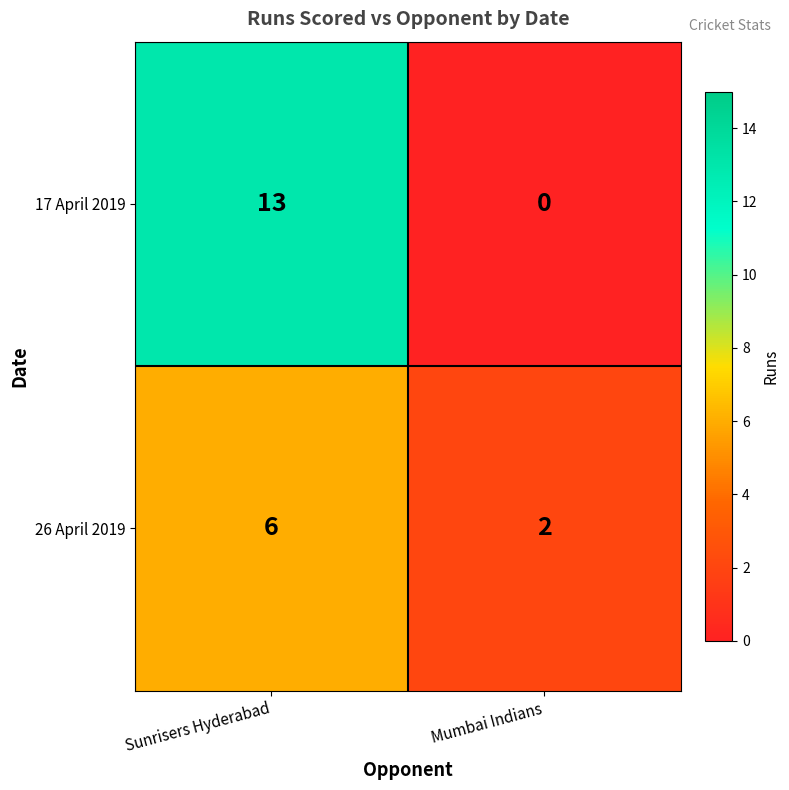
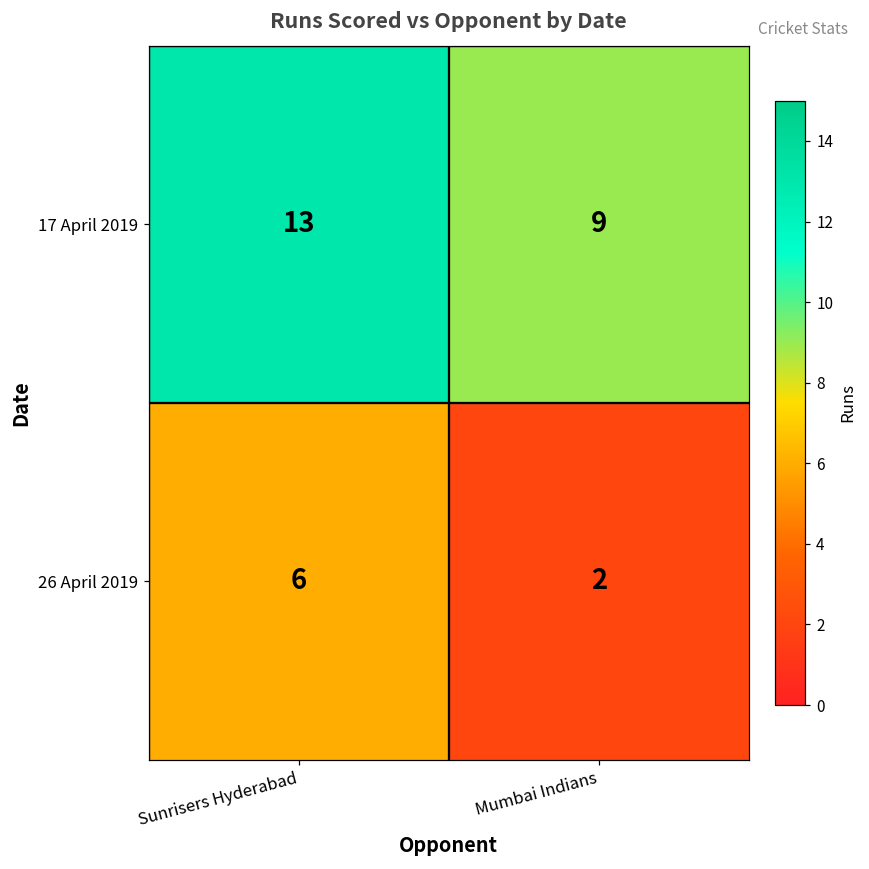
17 April 2019, Mumbai Indians: 0 -> 9
